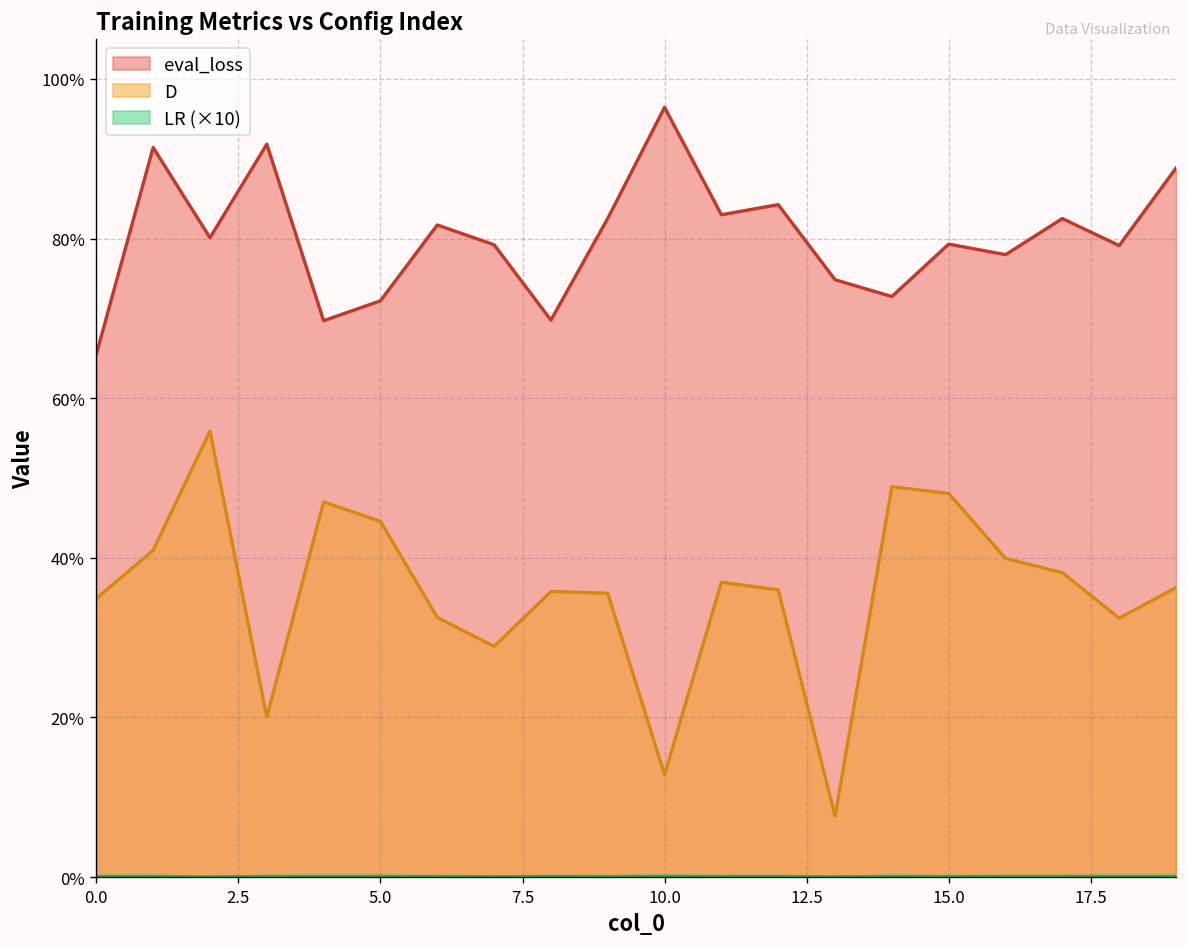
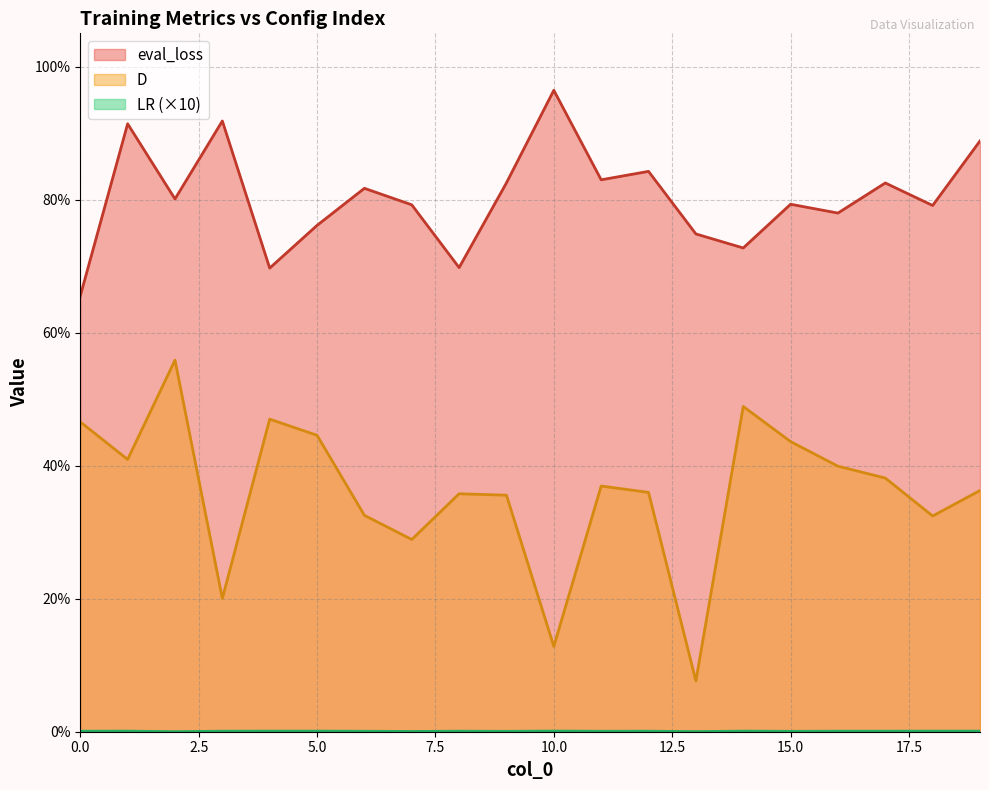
D, 0.0: 35% -> 47%
eval_loss, 5.0: 72% -> 76%
D, 15.0: 48% -> 44%
